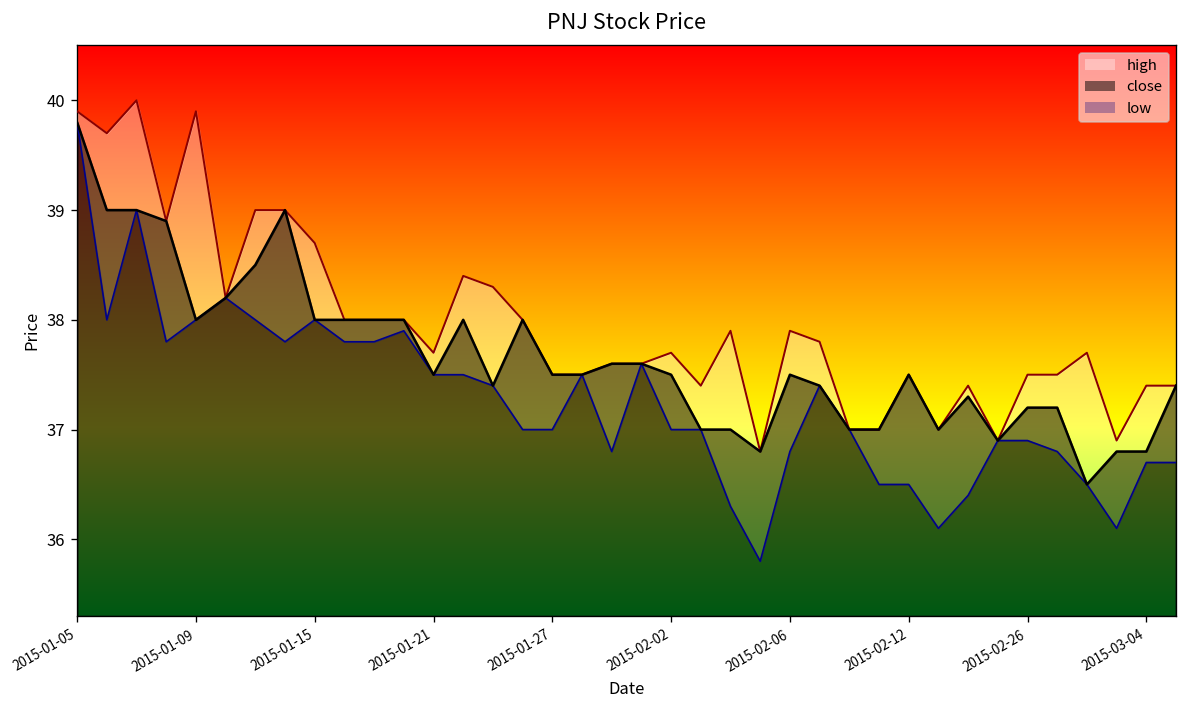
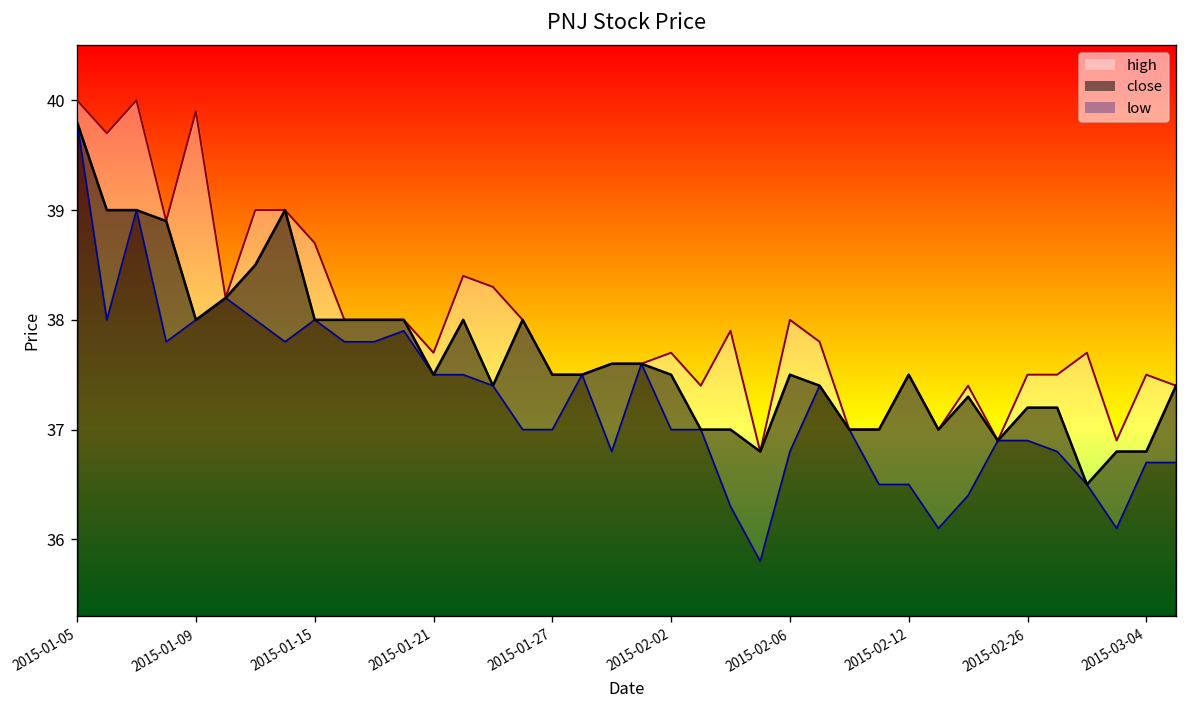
high, 2015-01-05: 39.9 -> 40.0
high, 2015-02-06: 37.9 -> 38.0
high, 2015-03-04: 37.4 -> 37.5
